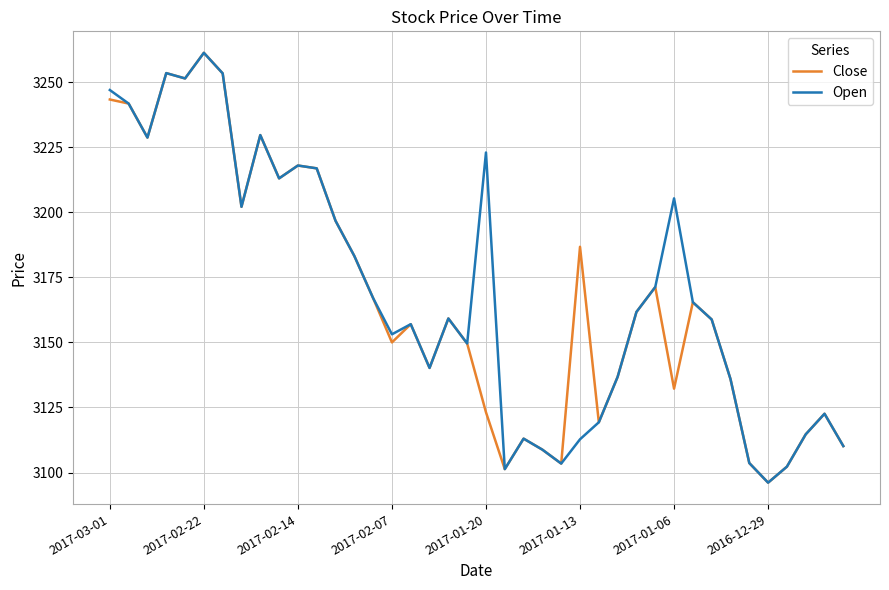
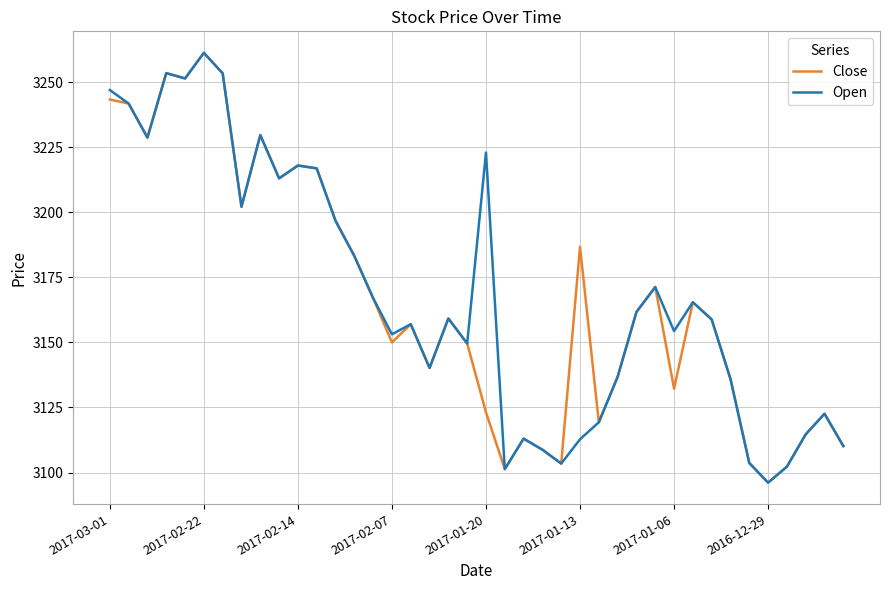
Open, 2017-01-06: 3205 -> 3154
